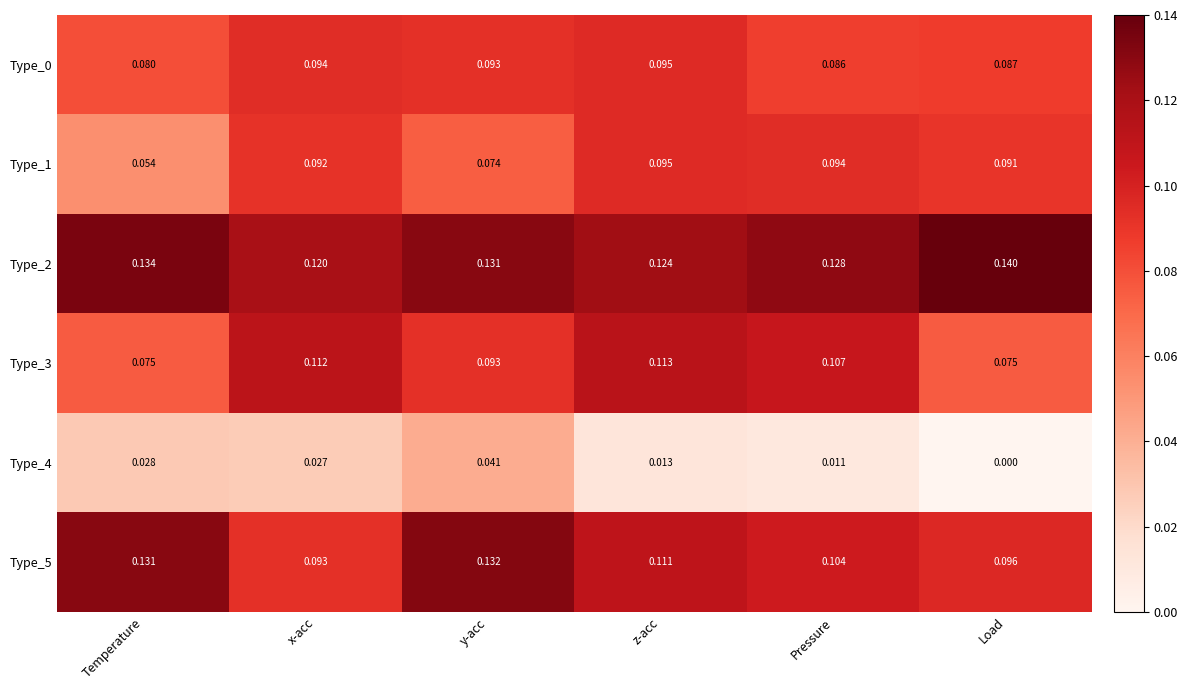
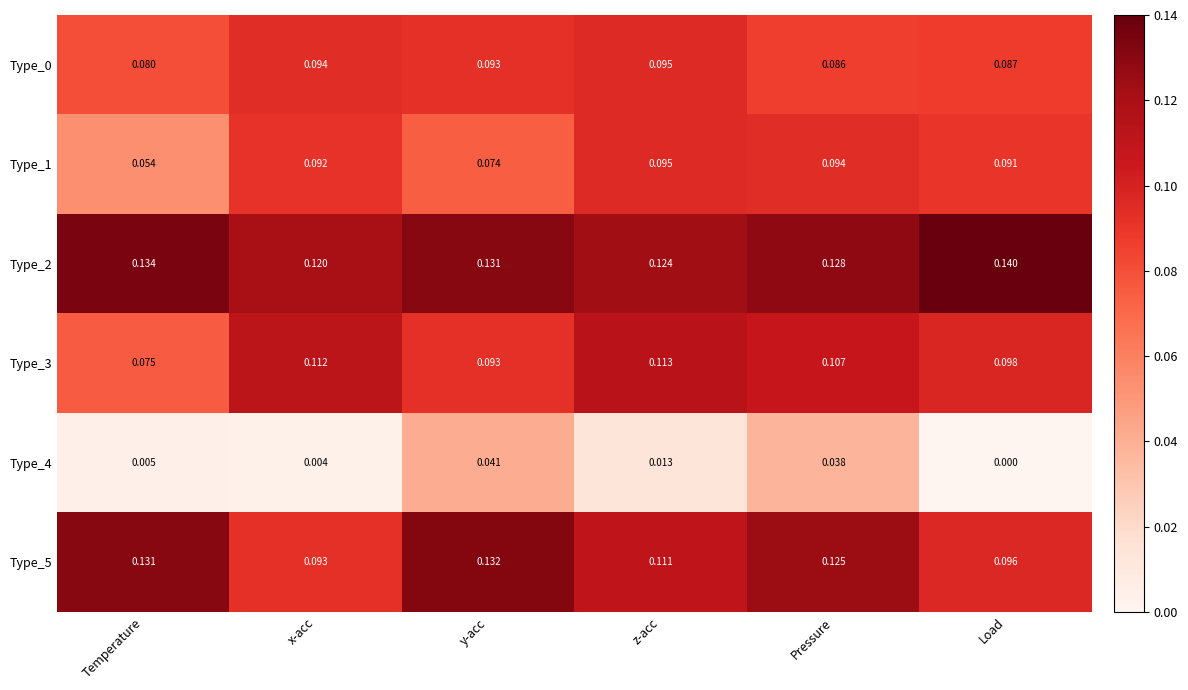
Type_3, Load: 0.075 -> 0.098
Type_4, Temperature: 0.028 -> 0.005
Type_4, x-acc: 0.027 -> 0.004
Type_4, Pressure: 0.011 -> 0.038
Type_5, Pressure: 0.104 -> 0.125
